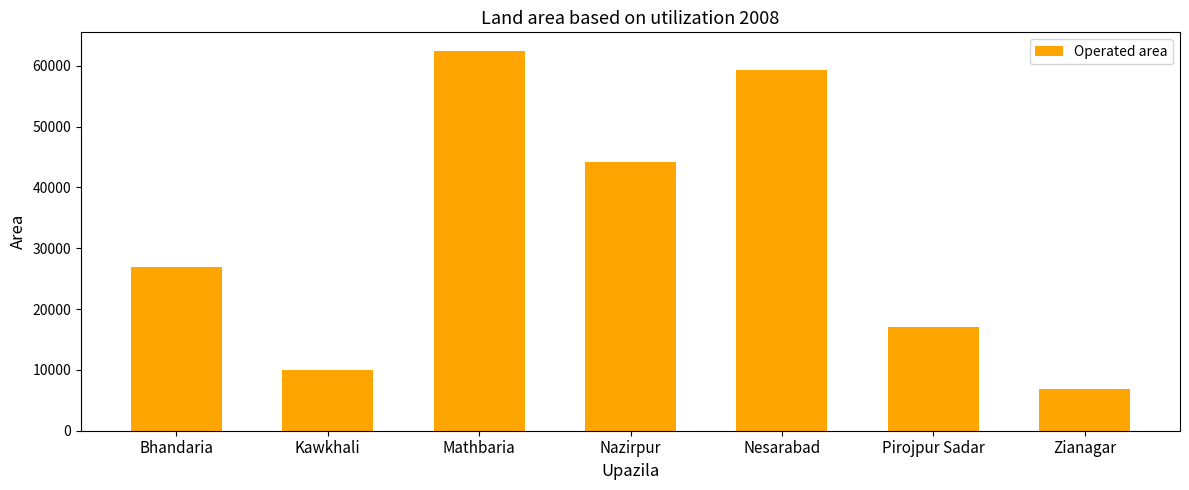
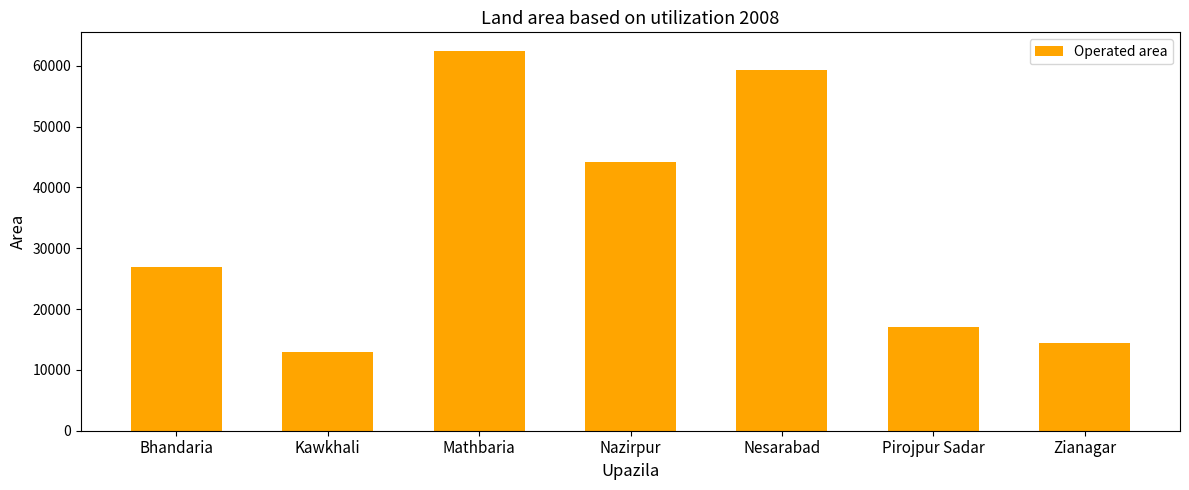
Kawkhali: 10000 -> 13000
Zianagar: 7000 -> 14000
